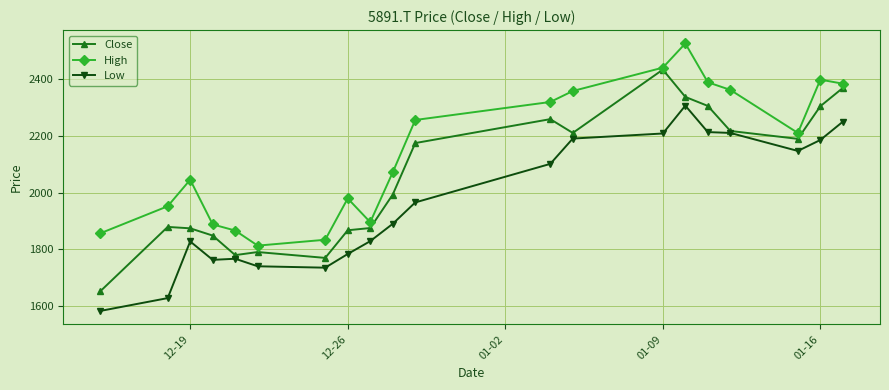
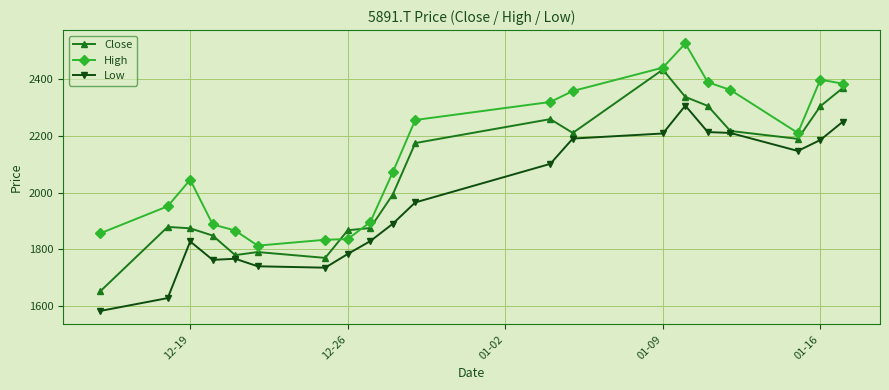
High, 12-26: 1980 -> 1840
